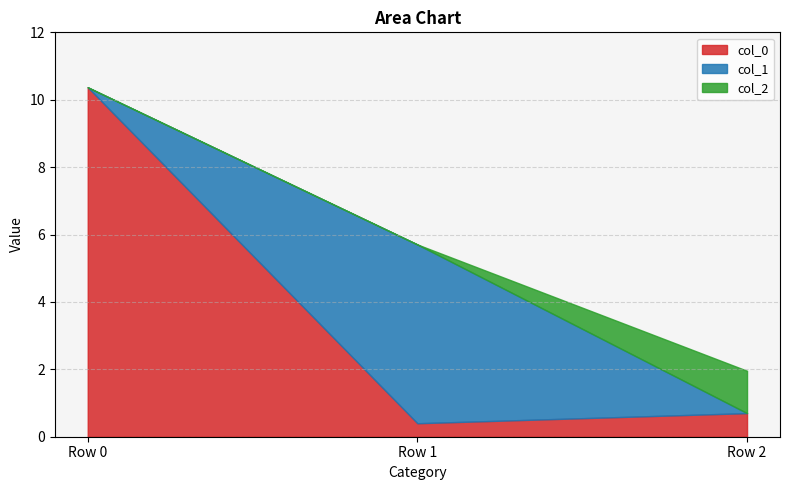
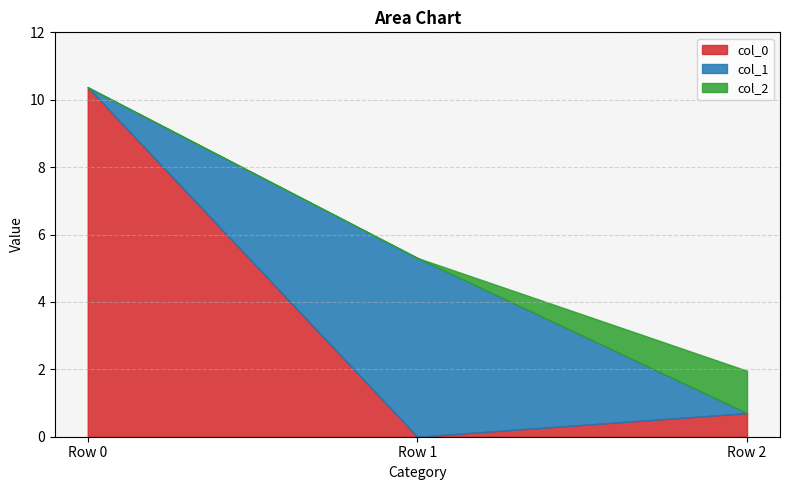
col_0, Row 1: 0.4 -> 0.0
